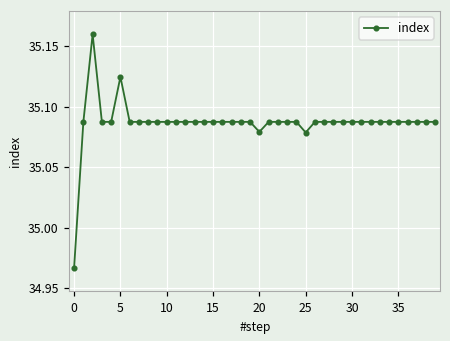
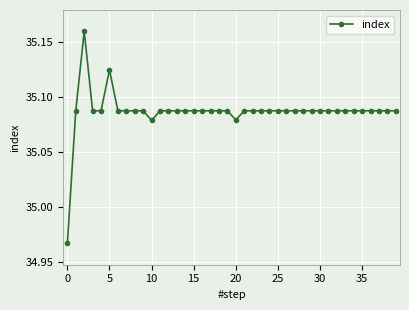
10: 35.088 -> 35.079
25: 35.079 -> 35.088
